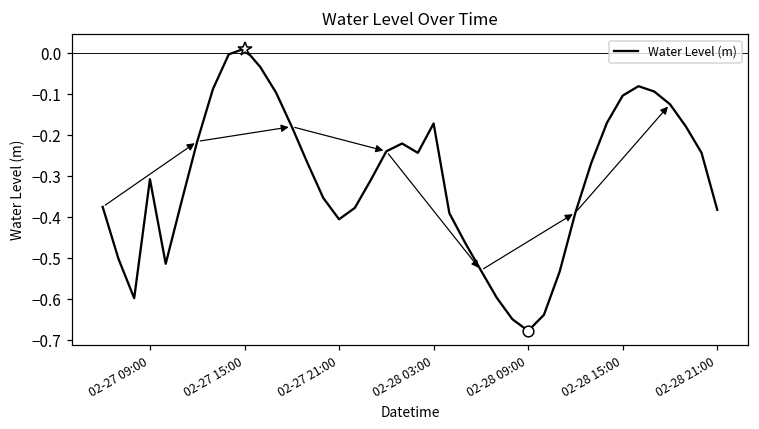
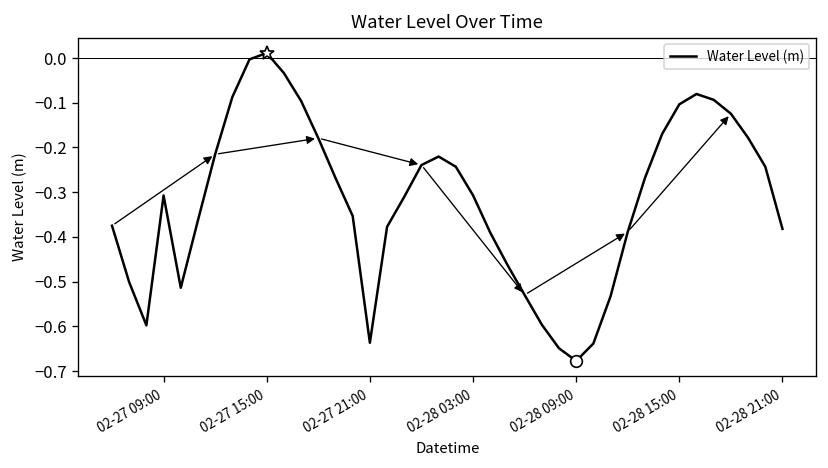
Water Level (m), 02-27 21:00: -0.41 -> -0.64
Water Level (m), 02-28 03:00: -0.17 -> -0.31
